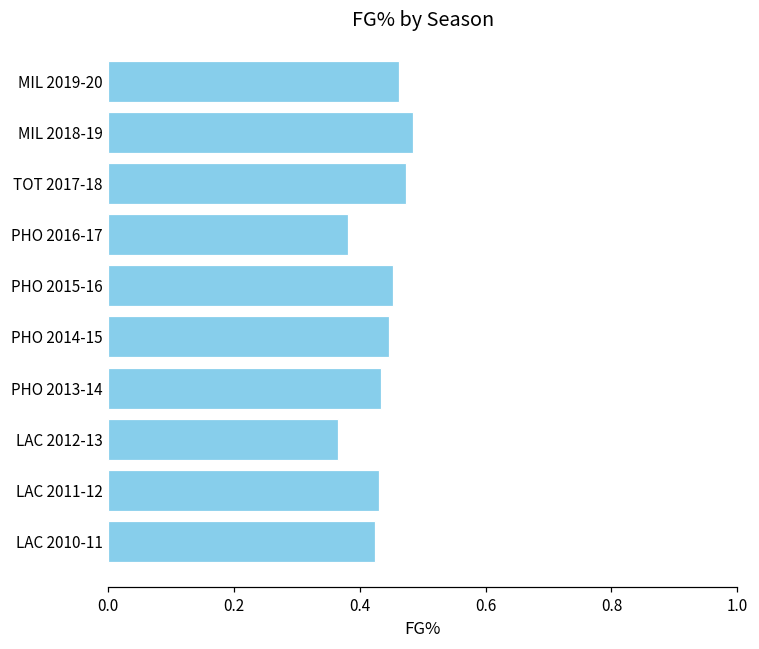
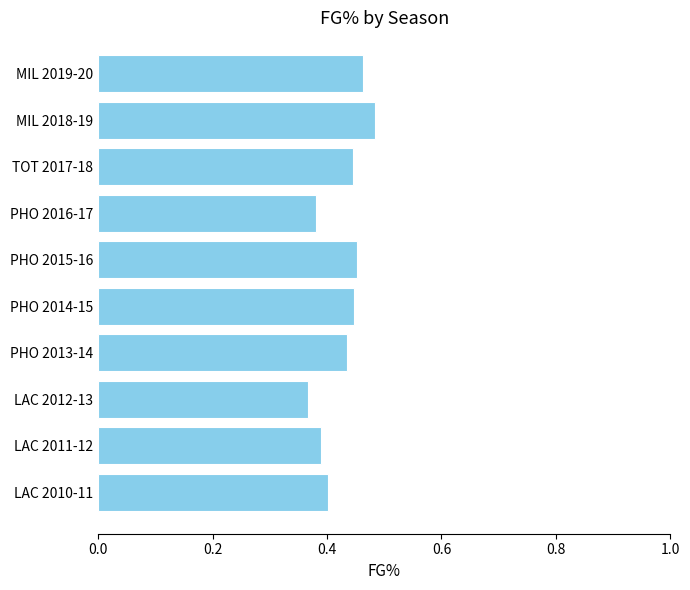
TOT 2017-18: 0.47 -> 0.45
LAC 2011-12: 0.43 -> 0.39
LAC 2010-11: 0.42 -> 0.40
